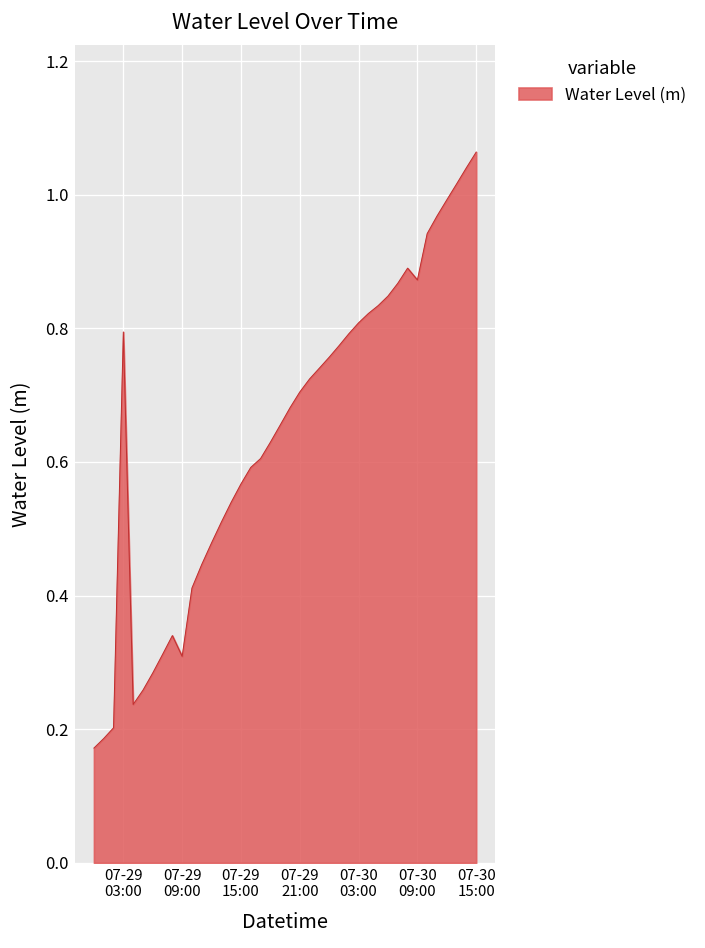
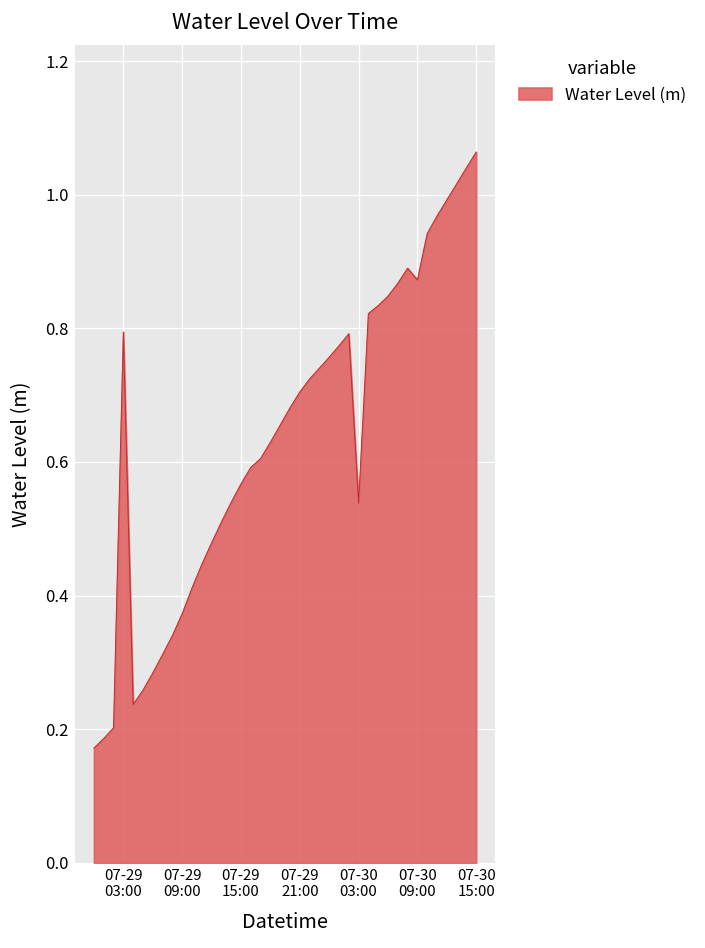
07-29 09:00: 0.31 -> 0.37
07-30 03:00: 0.81 -> 0.54
